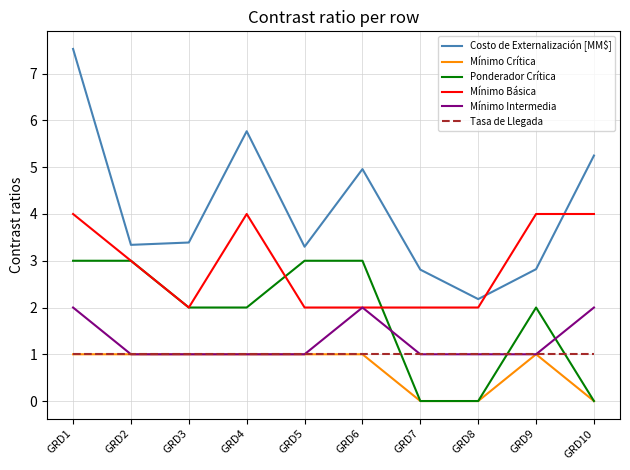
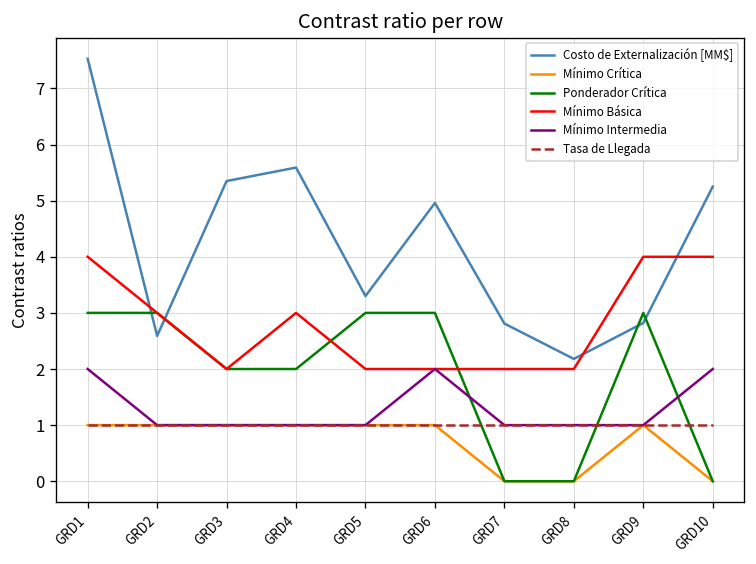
Costo de Externalización [MM$], GRD2: 3.3 -> 2.6
Costo de Externalización [MM$], GRD3: 3.4 -> 5.4
Costo de Externalización [MM$], GRD4: 5.8 -> 5.6
Mínimo Básica, GRD4: 4 -> 3
Ponderador Crítica, GRD9: 2 -> 3
